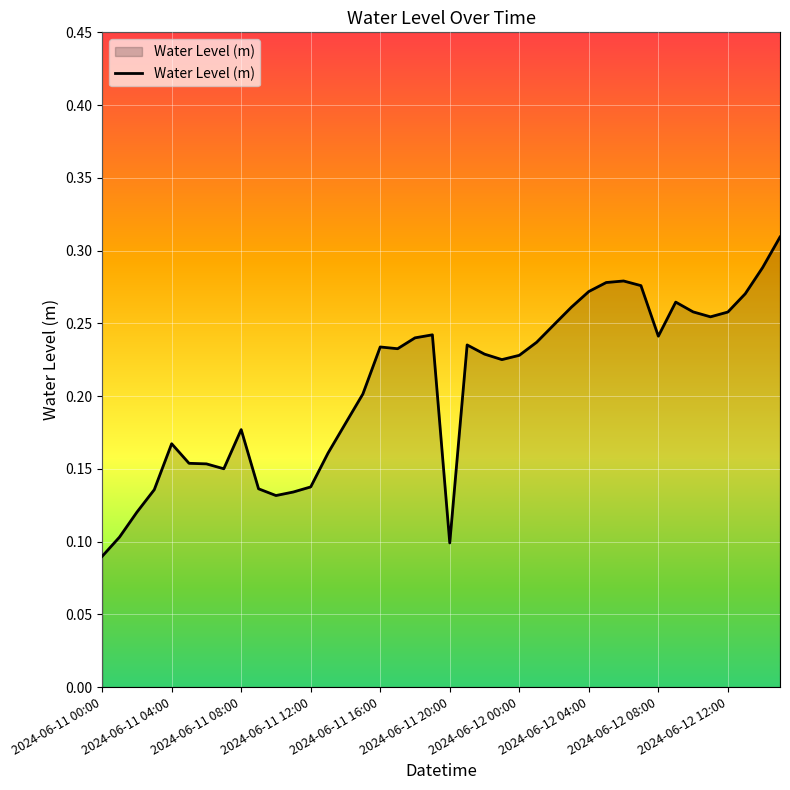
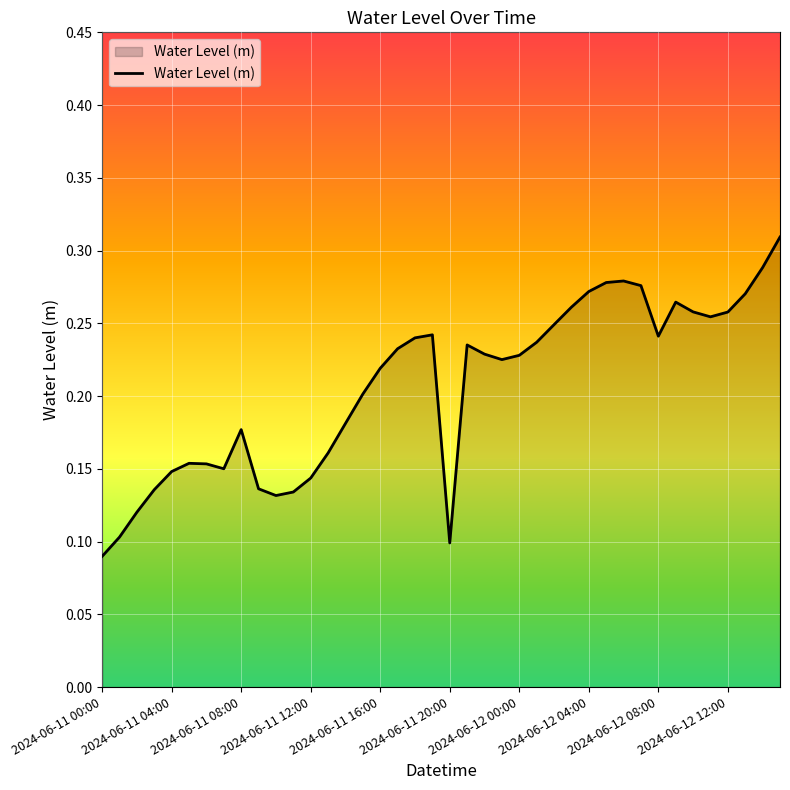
2024-06-11 04:00: 0.167 -> 0.148
2024-06-11 12:00: 0.138 -> 0.144
2024-06-11 16:00: 0.234 -> 0.219
